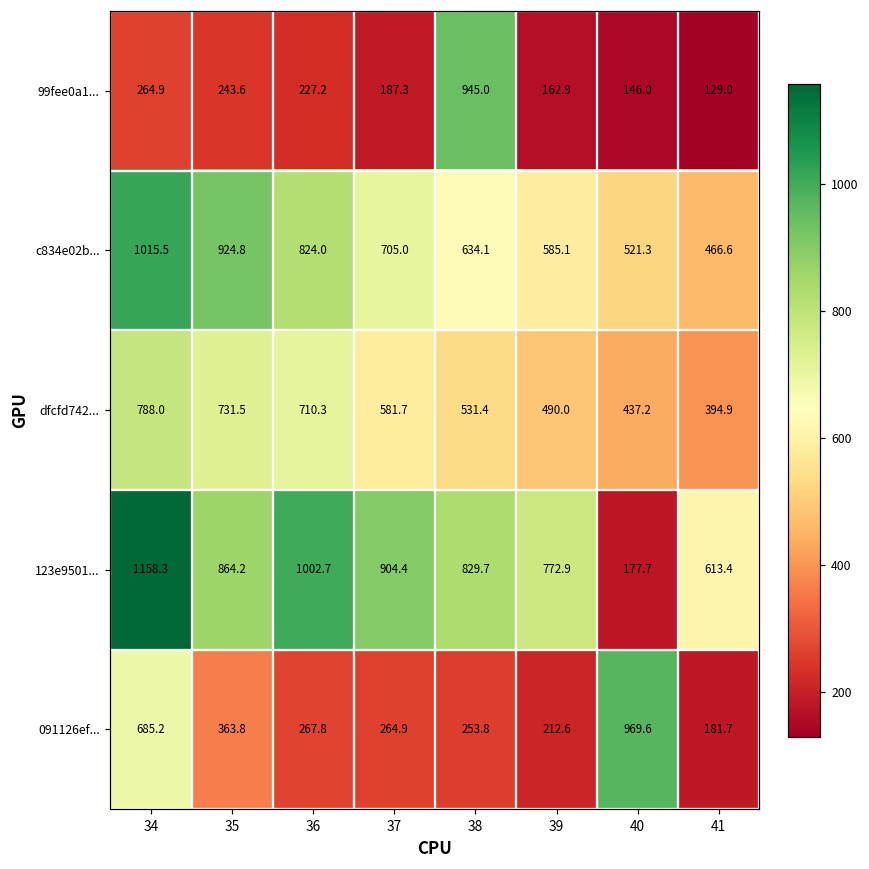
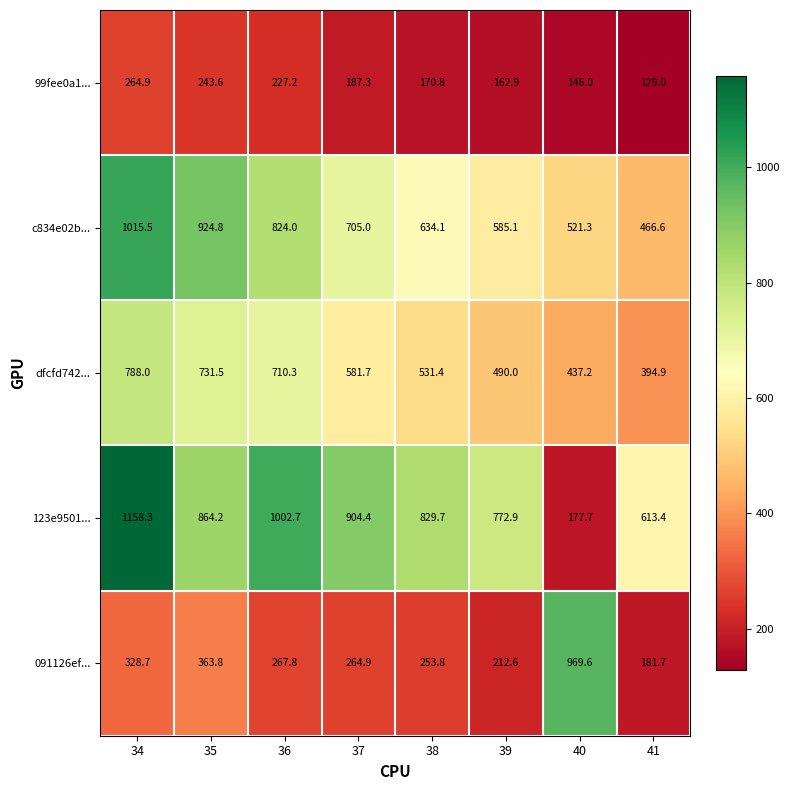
99fee0a1..., 38: 945.0 -> 170.8
091126ef..., 34: 685.2 -> 328.7
